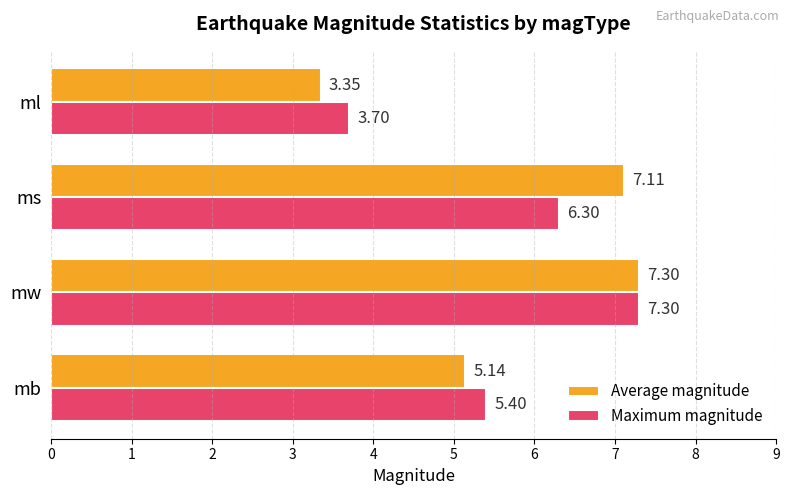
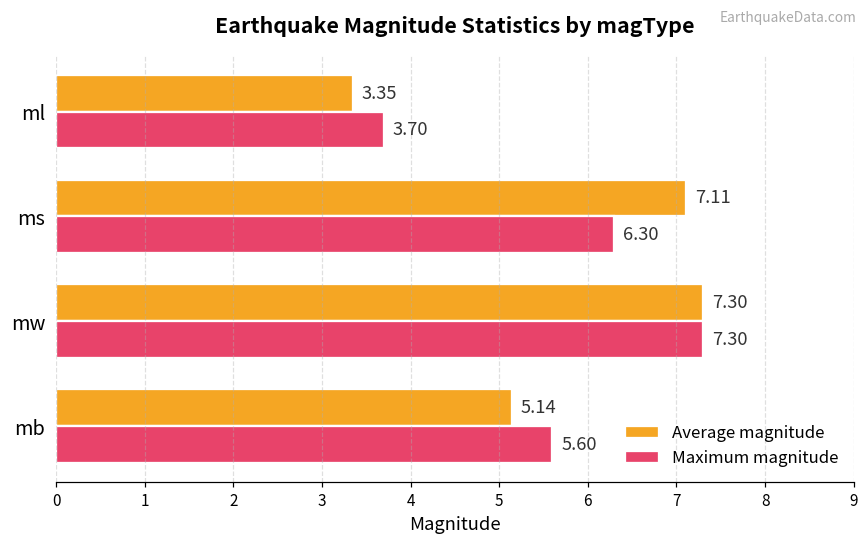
Maximum magnitude, mb: 5.40 -> 5.60
